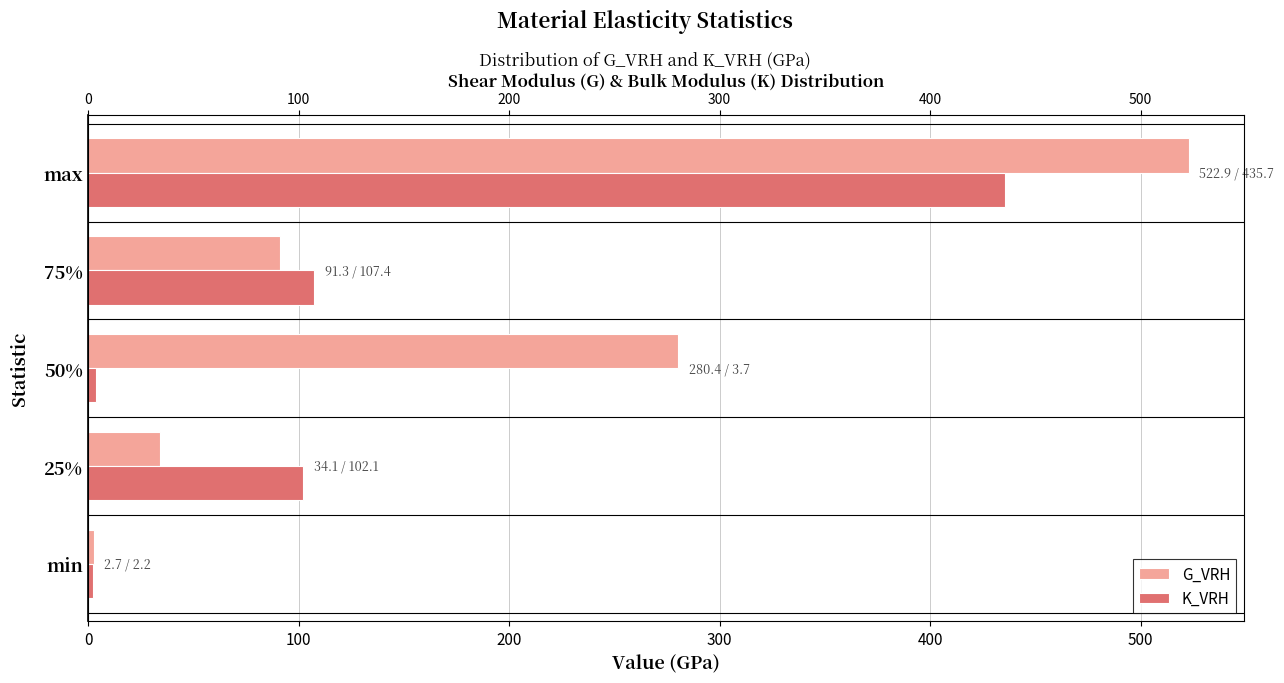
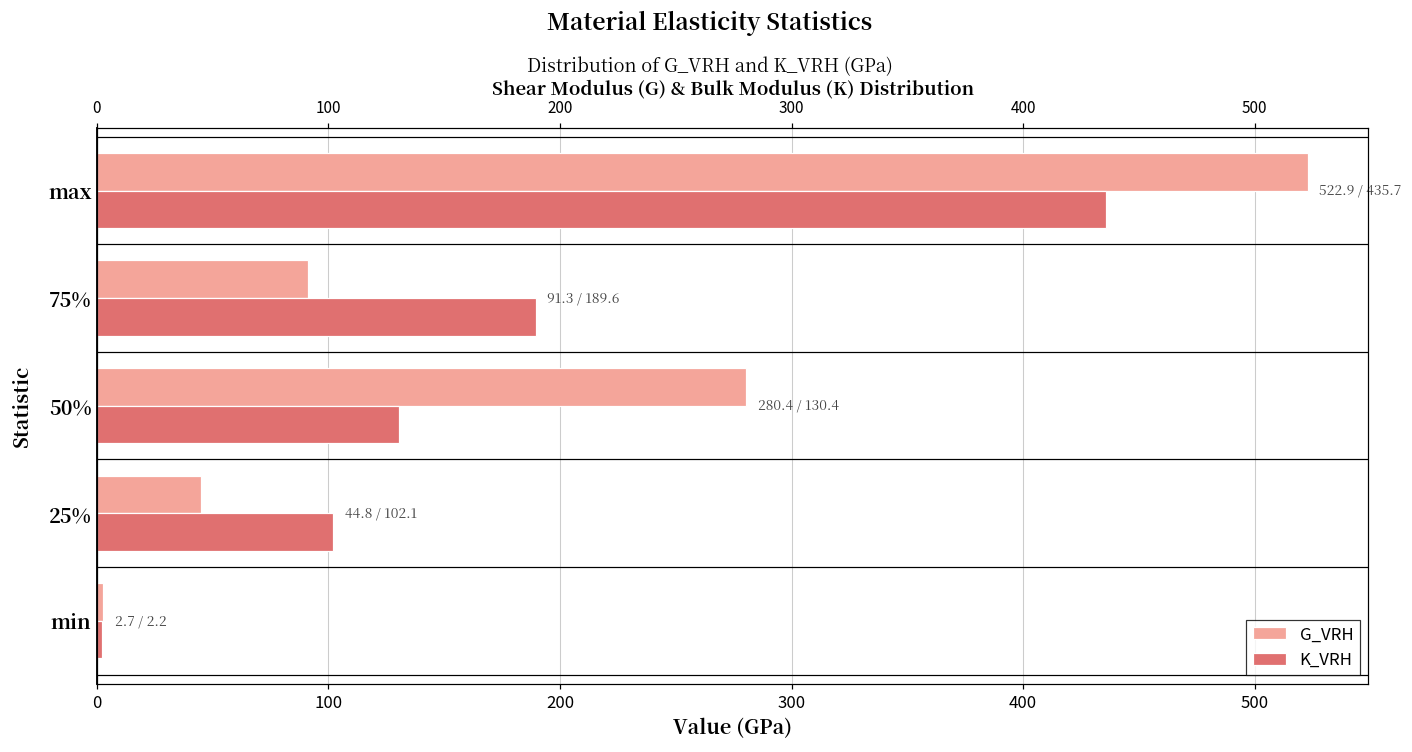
K_VRH, 75%: 107.4 -> 189.6
K_VRH, 50%: 3.7 -> 130.4
G_VRH, 25%: 34.1 -> 44.8
